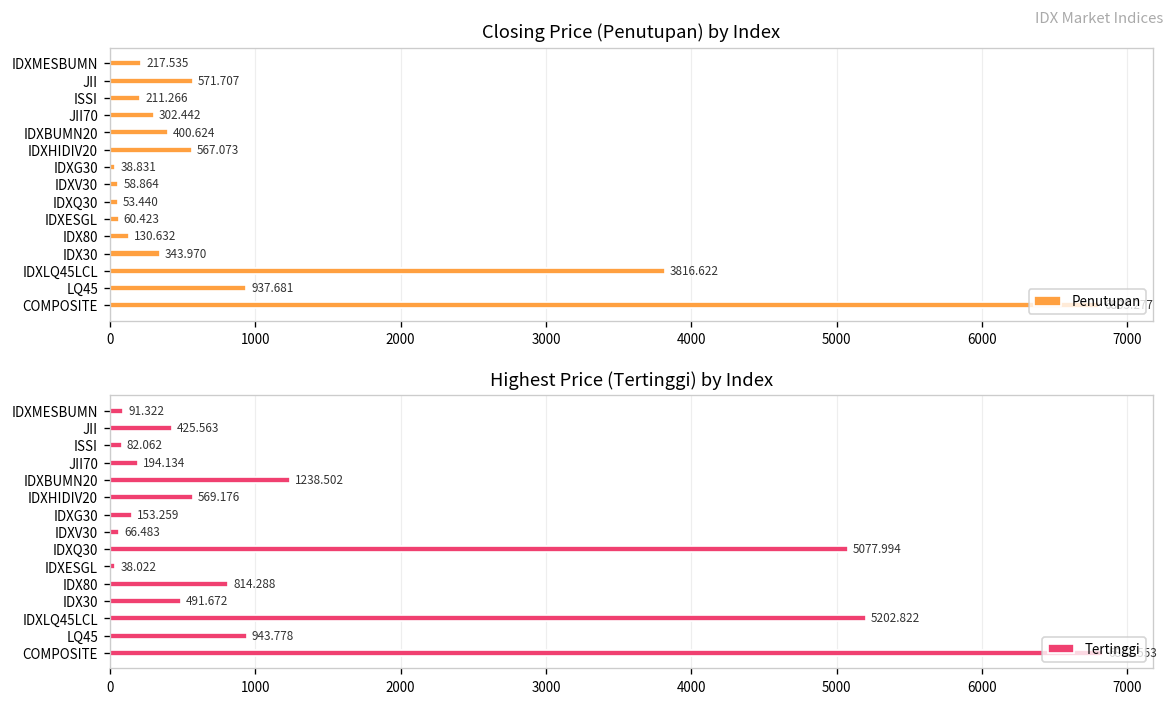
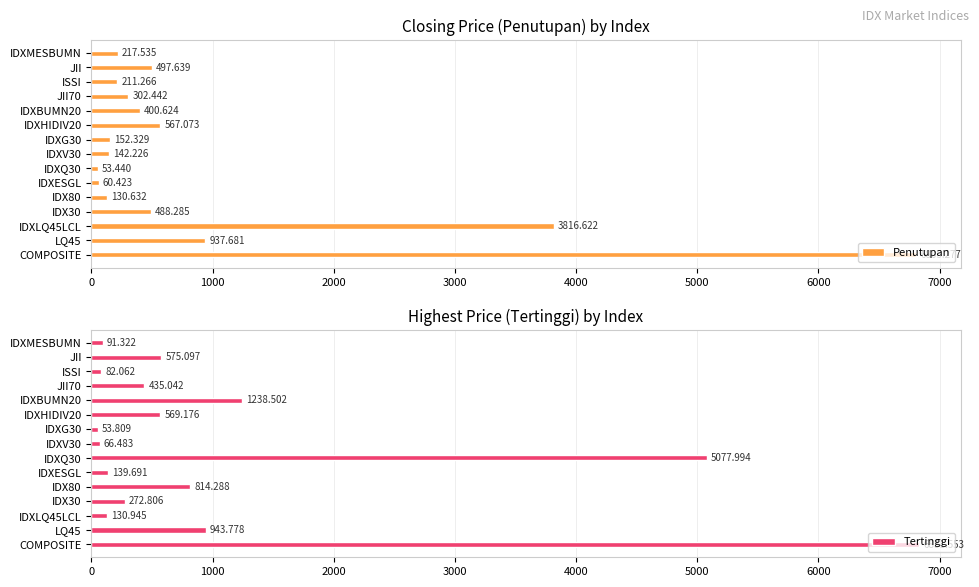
Closing Price (Penutupan) by Index, JII: 571.707 -> 497.639
Closing Price (Penutupan) by Index, IDXG30: 38.831 -> 152.329
Closing Price (Penutupan) by Index, IDXV30: 58.864 -> 142.226
Closing Price (Penutupan) by Index, IDX30: 343.970 -> 488.285
Highest Price (Tertinggi) by Index, JII: 425.563 -> 575.097
Highest Price (Tertinggi) by Index, JII70: 194.134 -> 435.042
Highest Price (Tertinggi) by Index, IDXG30: 153.259 -> 53.809
Highest Price (Tertinggi) by Index, IDXESGL: 38.022 -> 139.691
Highest Price (Tertinggi) by Index, IDX30: 491.672 -> 272.806
Highest Price (Tertinggi) by Index, IDXLQ45LCL: 5202.822 -> 130.945
